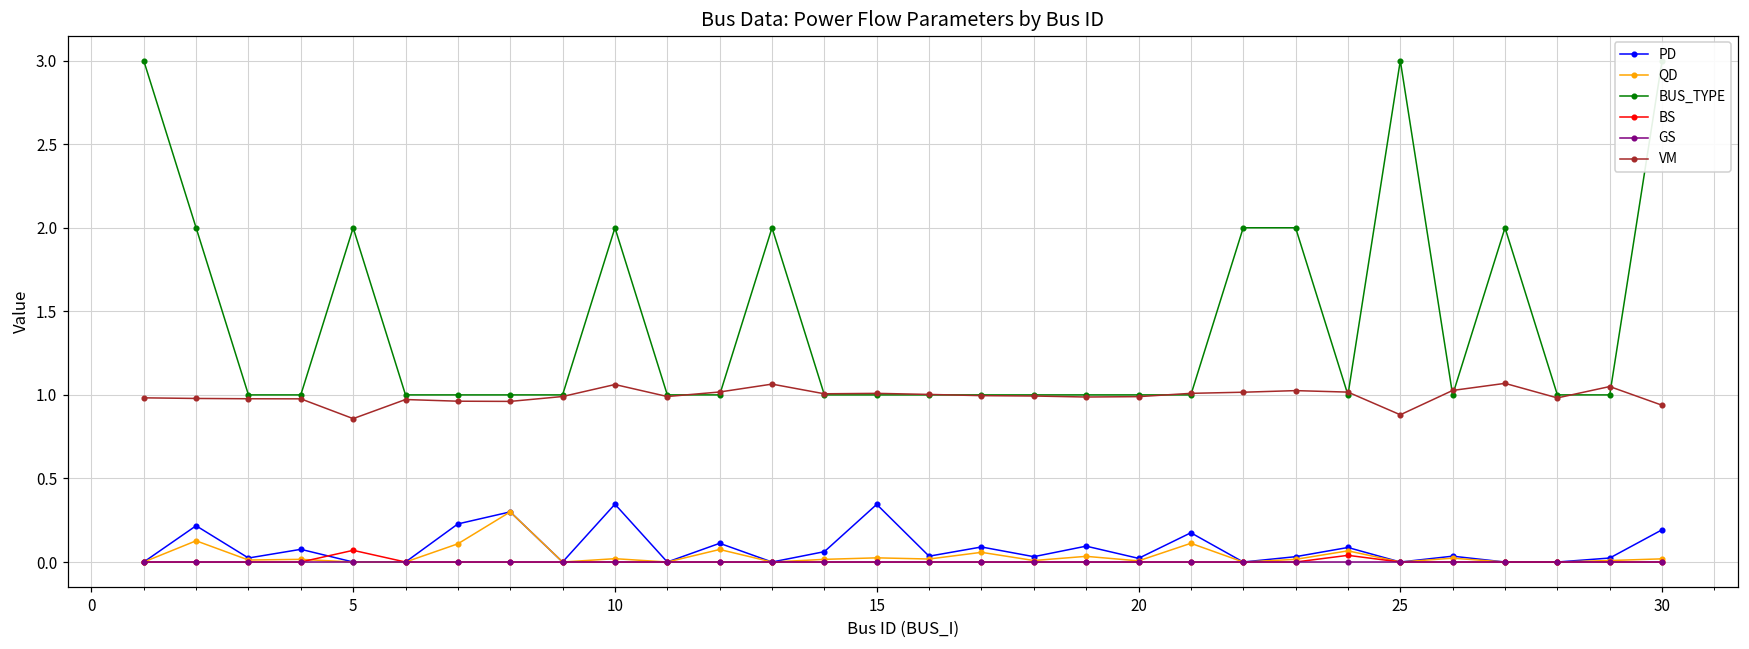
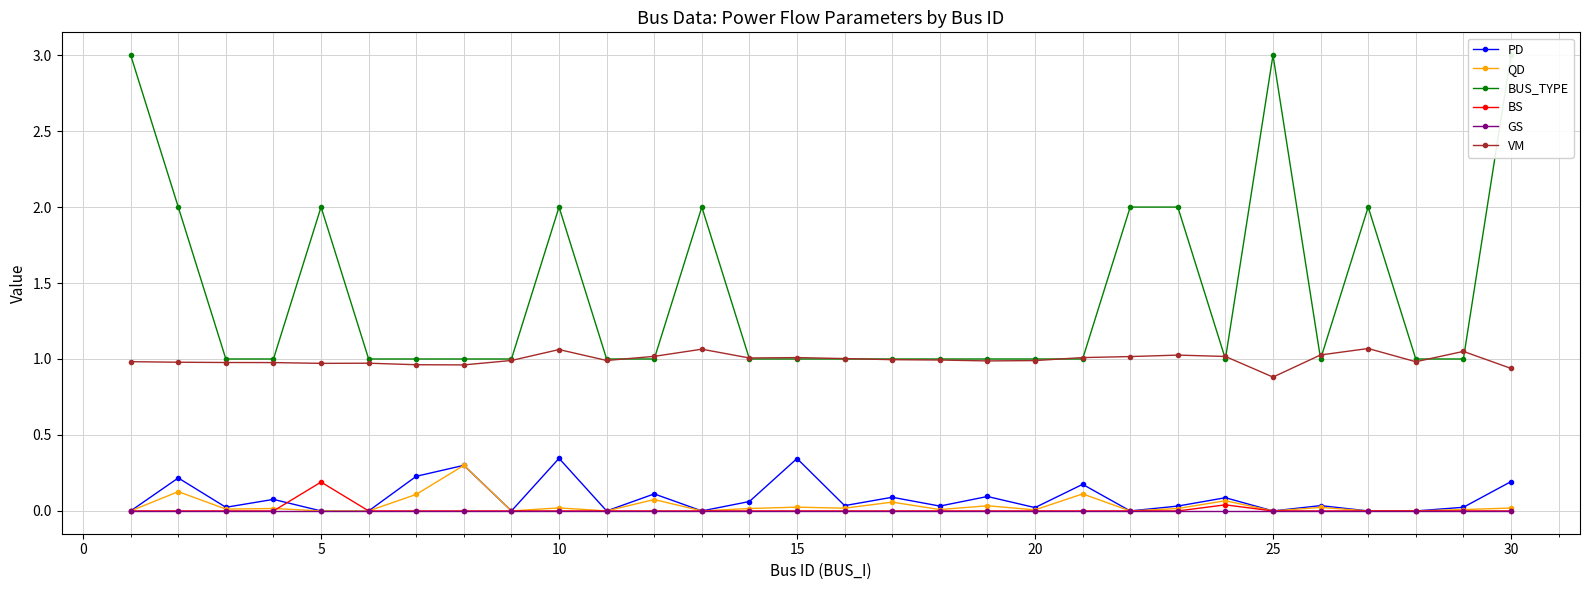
BS, 5: 0.07 -> 0.19
VM, 5: 0.86 -> 0.97
